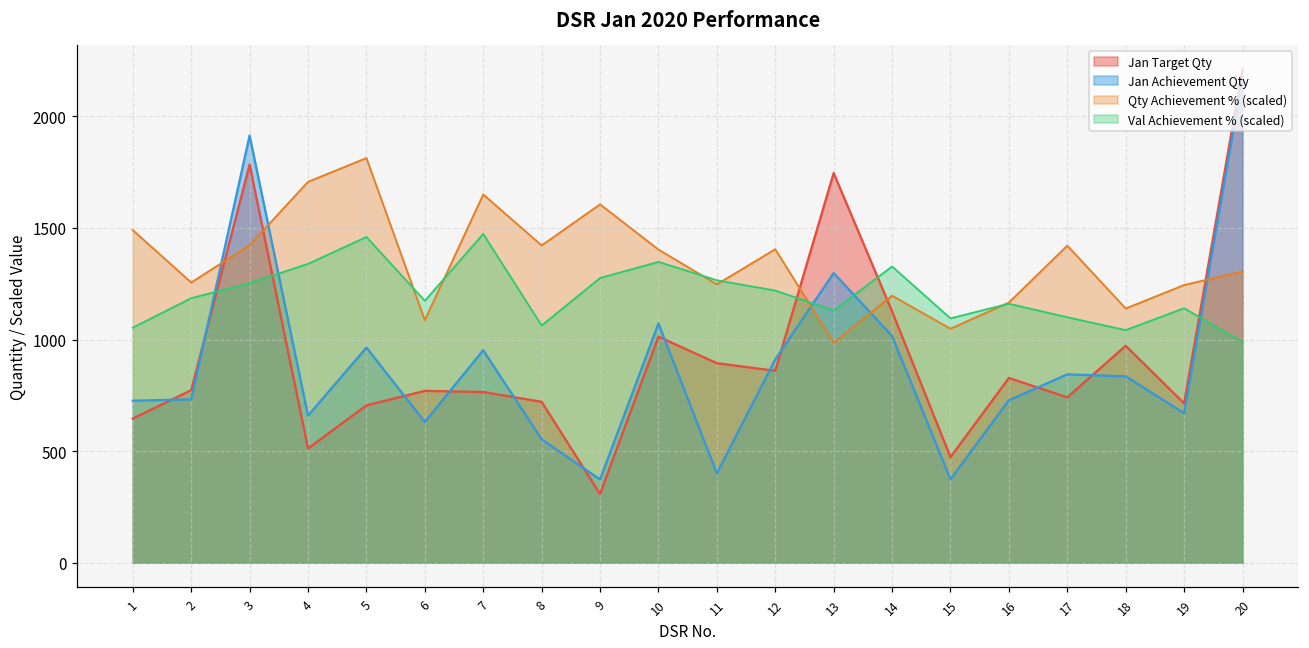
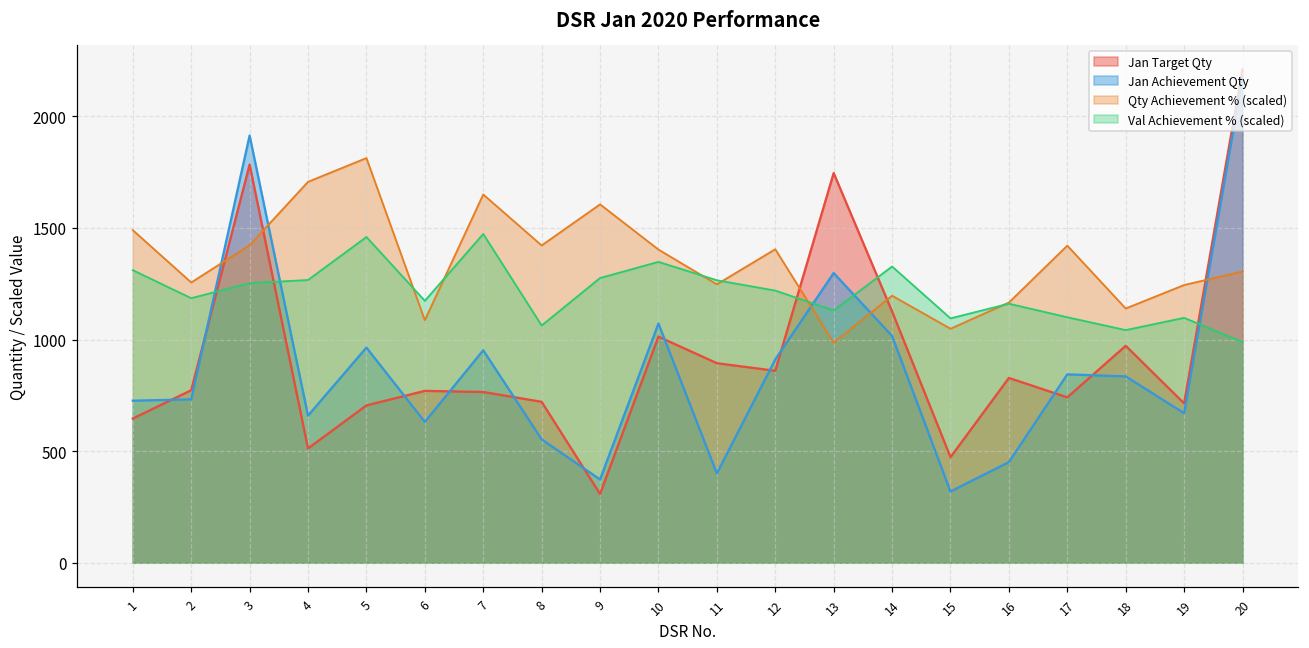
Val Achievement % (scaled), 1: 1050 -> 1310
Val Achievement % (scaled), 4: 1340 -> 1270
Jan Achievement Qty, 15: 370 -> 320
Jan Achievement Qty, 16: 730 -> 450
Val Achievement % (scaled), 19: 1140 -> 1100
